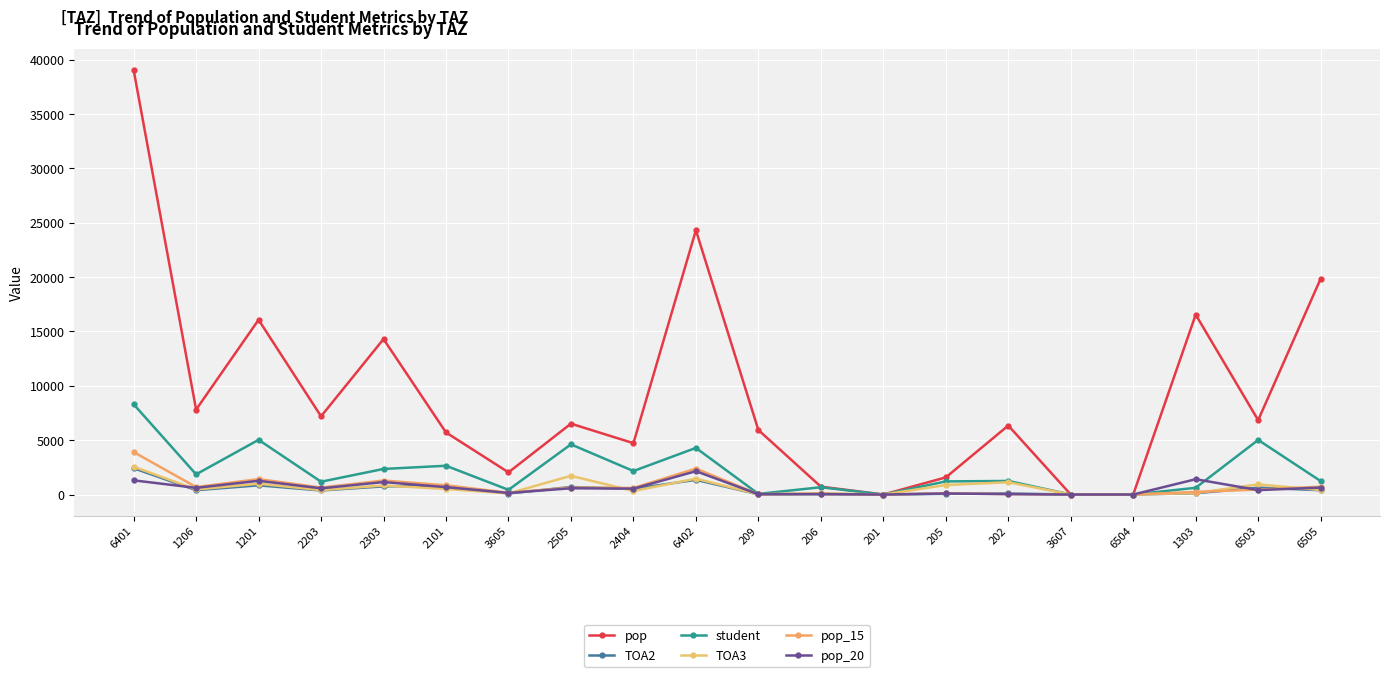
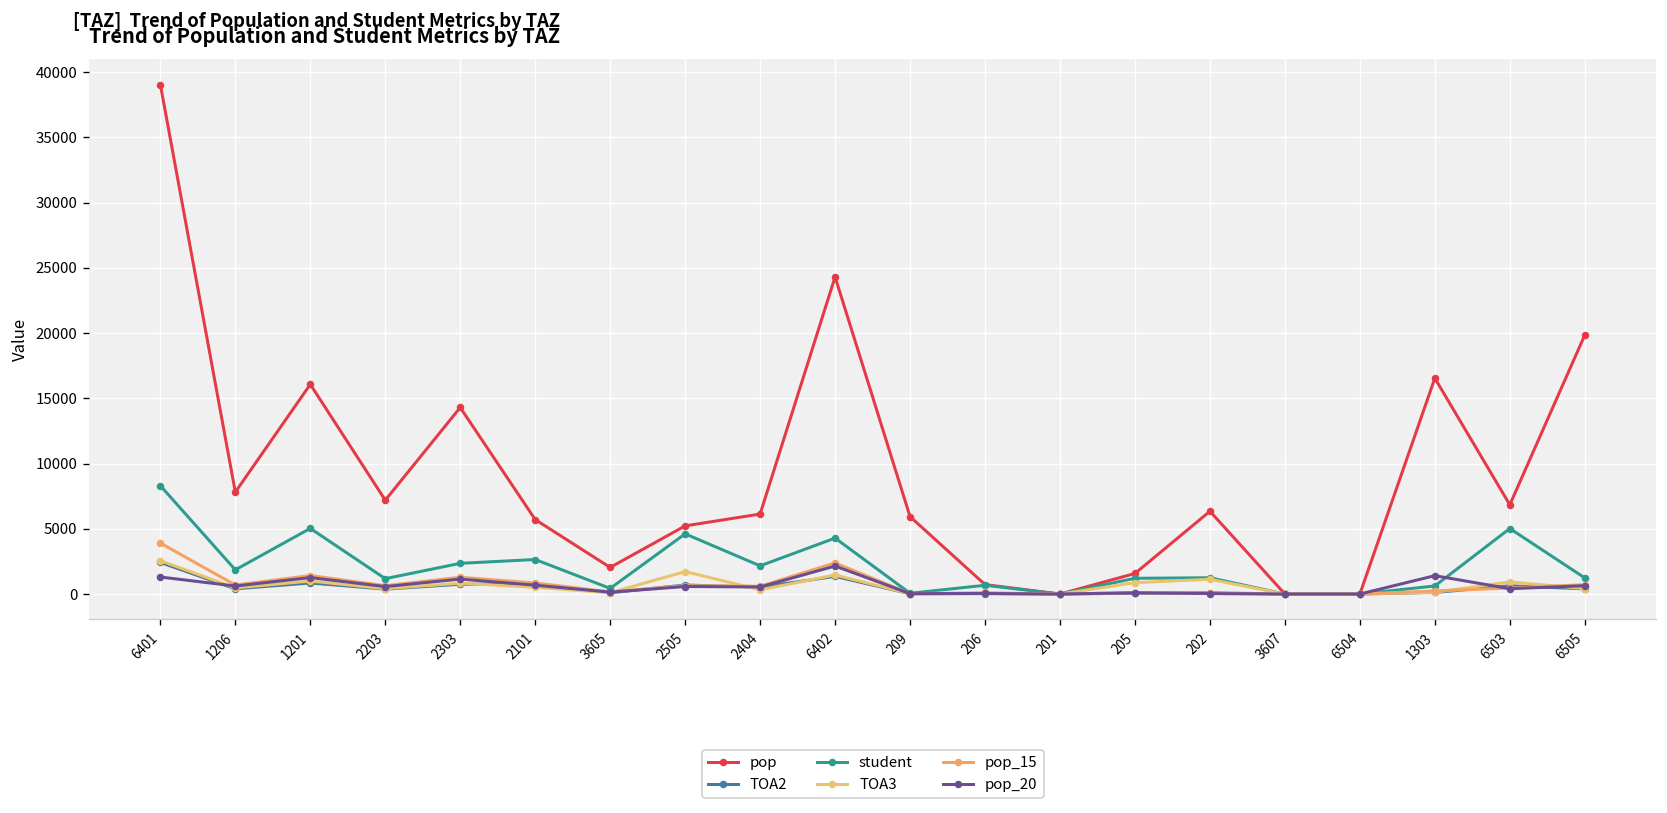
pop, 2505: 6500 -> 5200
pop, 2404: 4700 -> 6100
